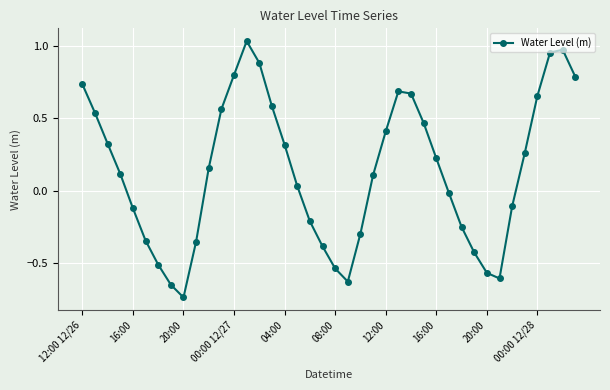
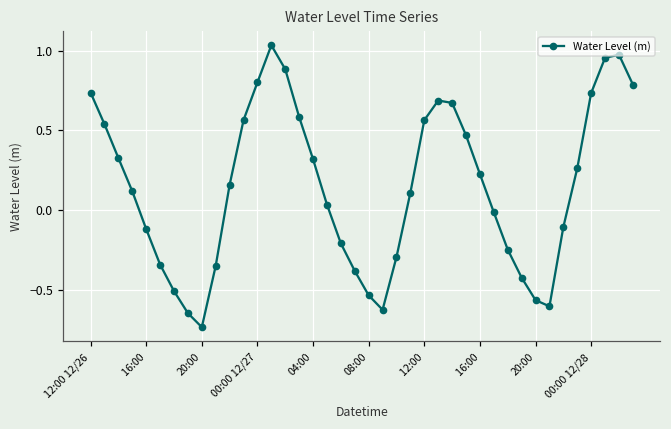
12:00: 0.41 -> 0.56
00:00 12/28: 0.66 -> 0.73
